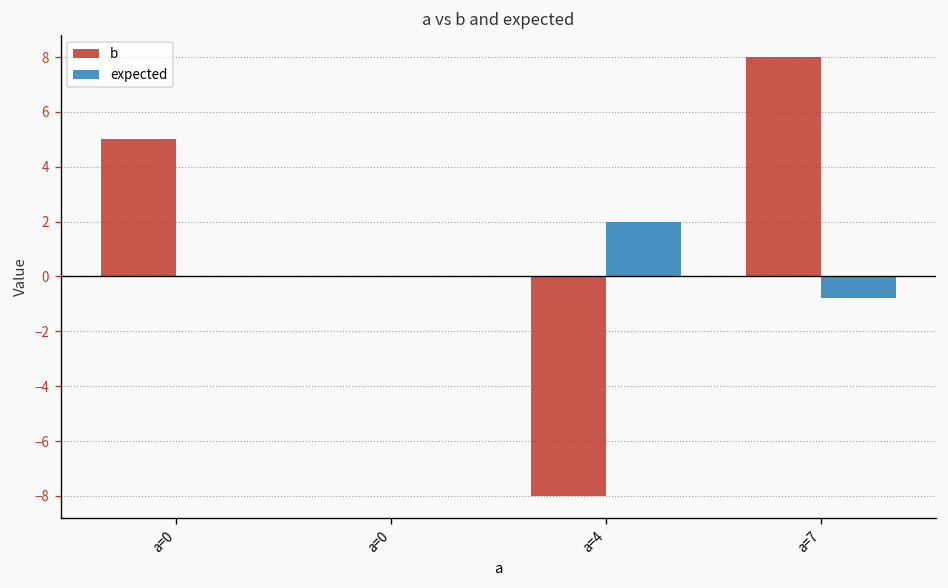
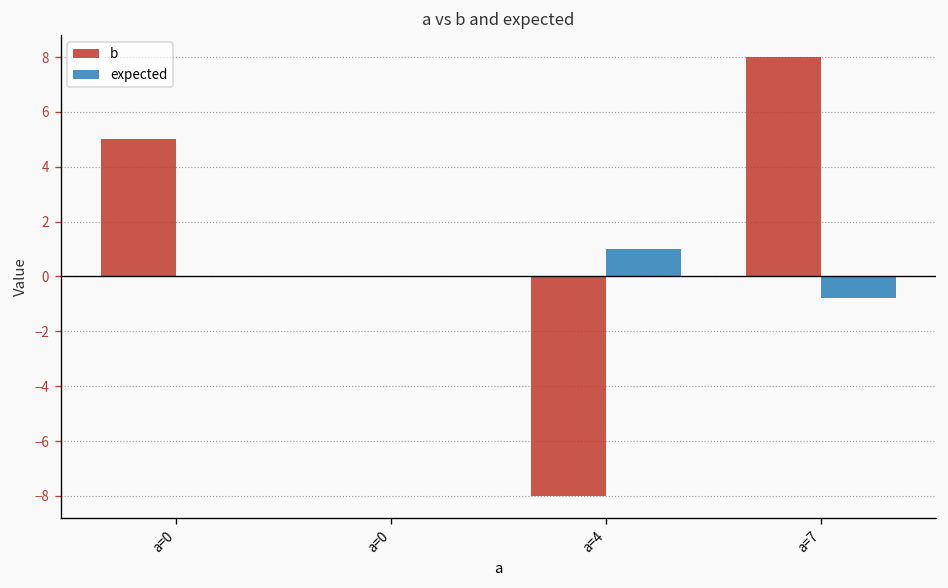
expected, a=4: 2 -> 1
